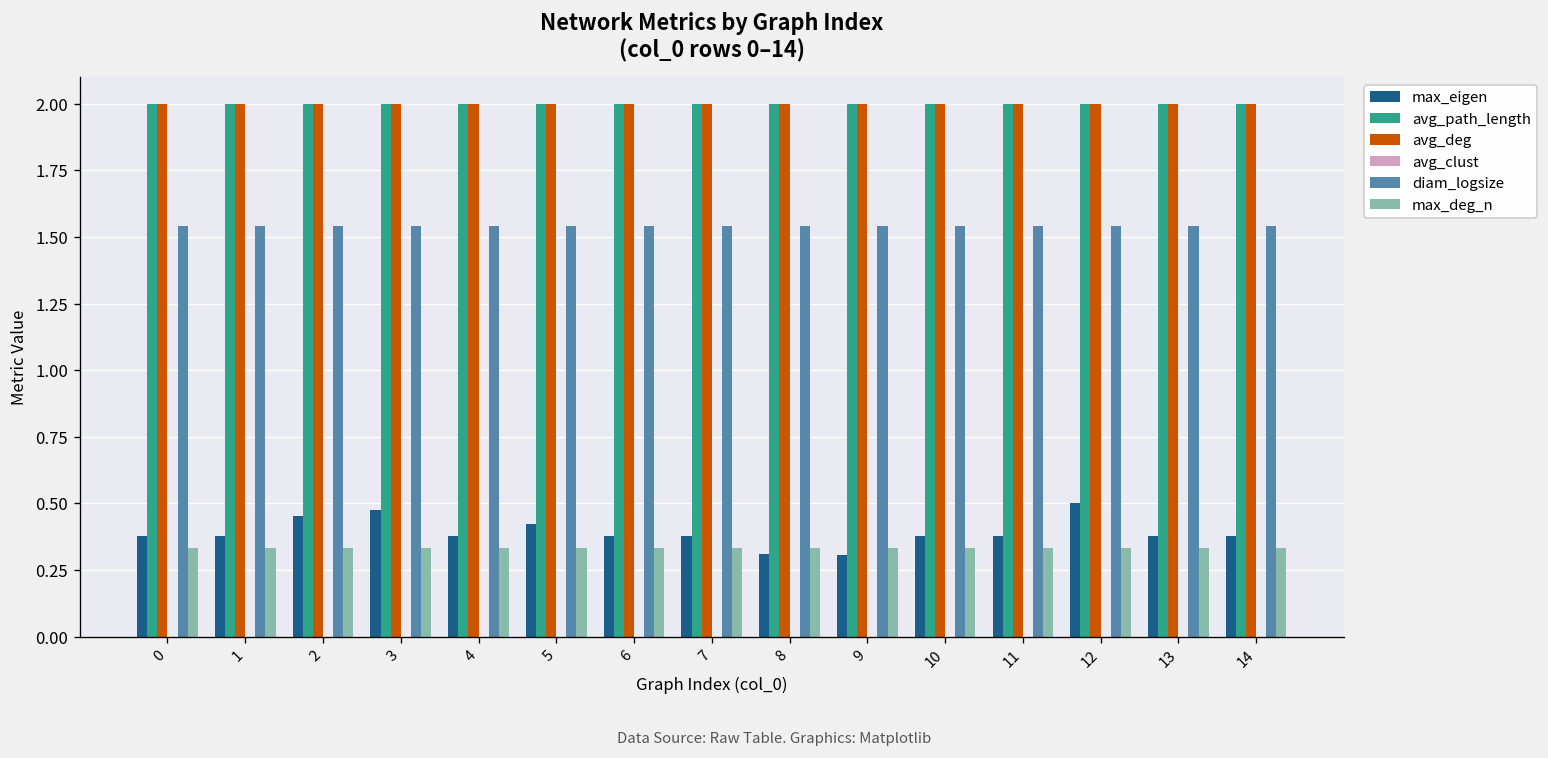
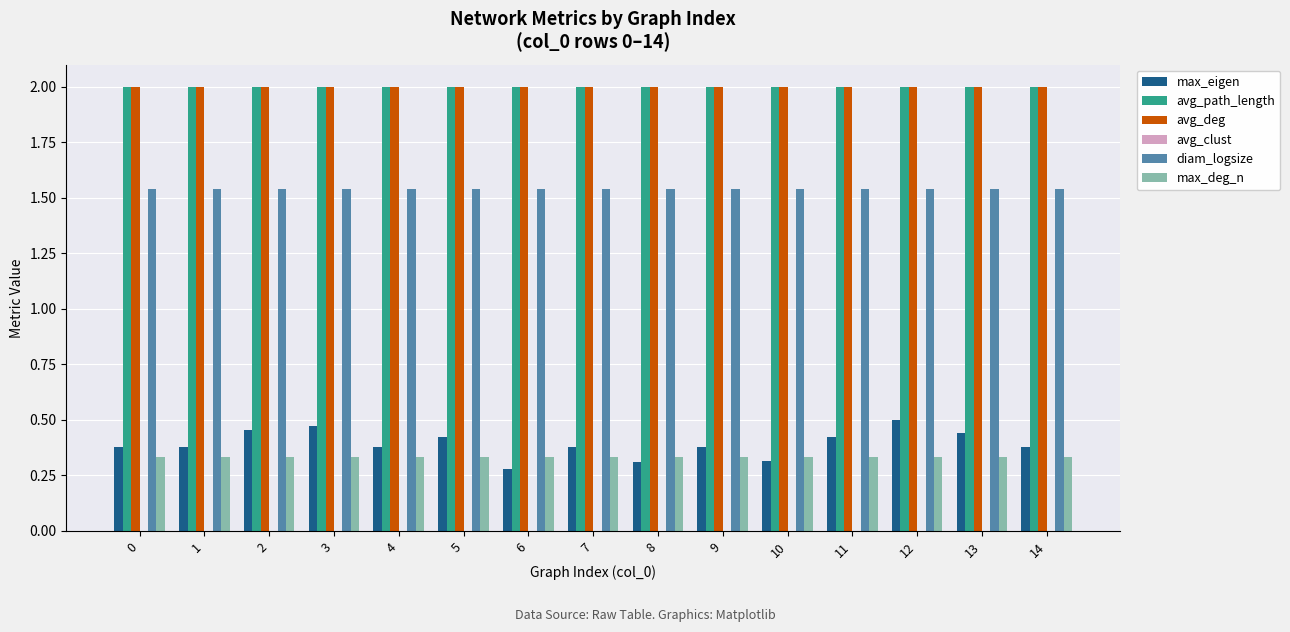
max_eigen, 6: 0.38 -> 0.28
max_eigen, 9: 0.31 -> 0.38
max_eigen, 10: 0.38 -> 0.31
max_eigen, 11: 0.38 -> 0.42
max_eigen, 13: 0.38 -> 0.44
